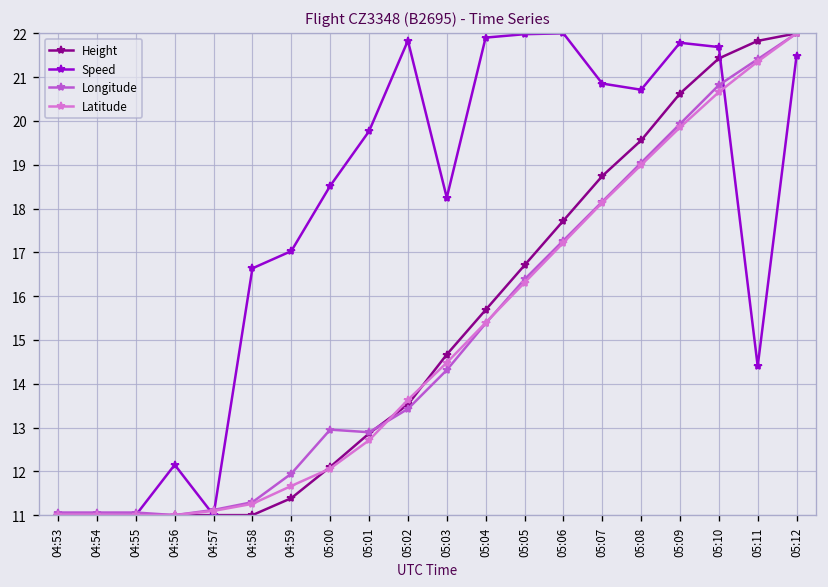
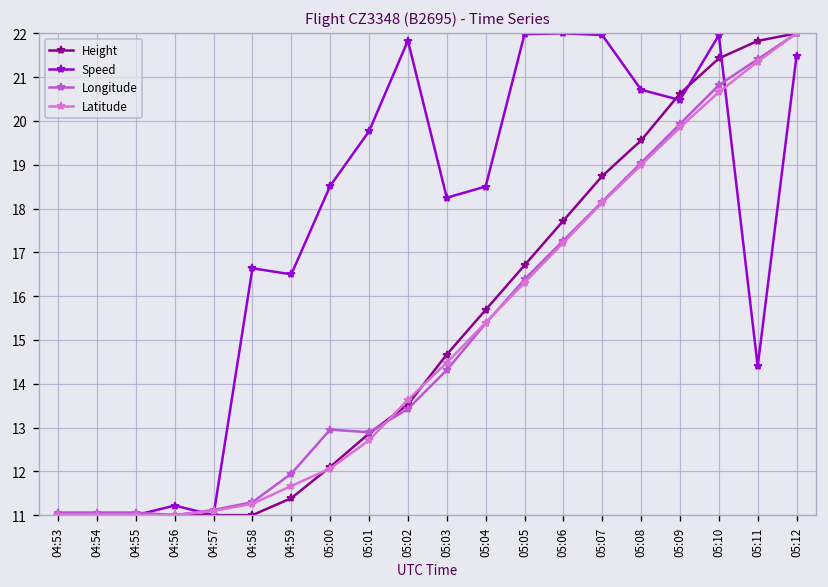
Speed, 04:56: 12.1 -> 11.2
Speed, 04:59: 17.0 -> 16.5
Speed, 05:04: 21.9 -> 18.5
Speed, 05:07: 20.9 -> 22.0
Speed, 05:09: 21.8 -> 20.5
Speed, 05:10: 21.7 -> 22.0
